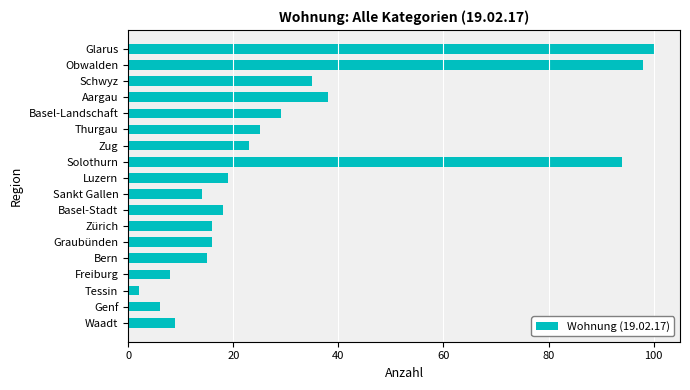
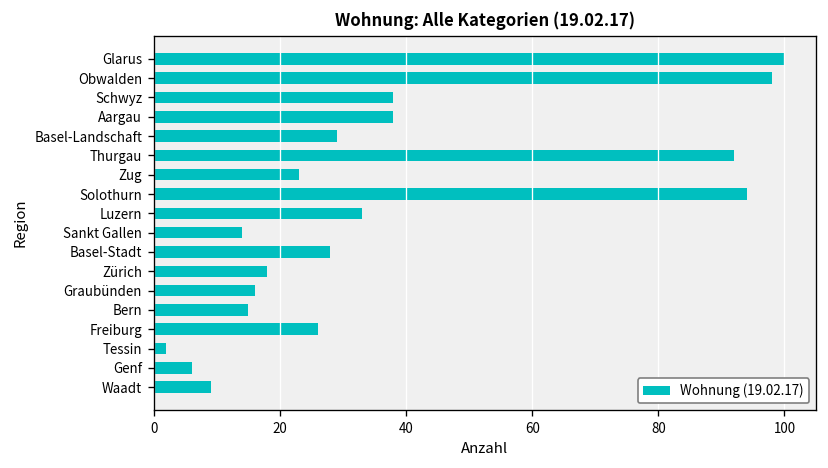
Schwyz: 35 -> 38
Thurgau: 25 -> 92
Luzern: 19 -> 33
Basel-Stadt: 18 -> 28
Zürich: 16 -> 18
Freiburg: 8 -> 26
